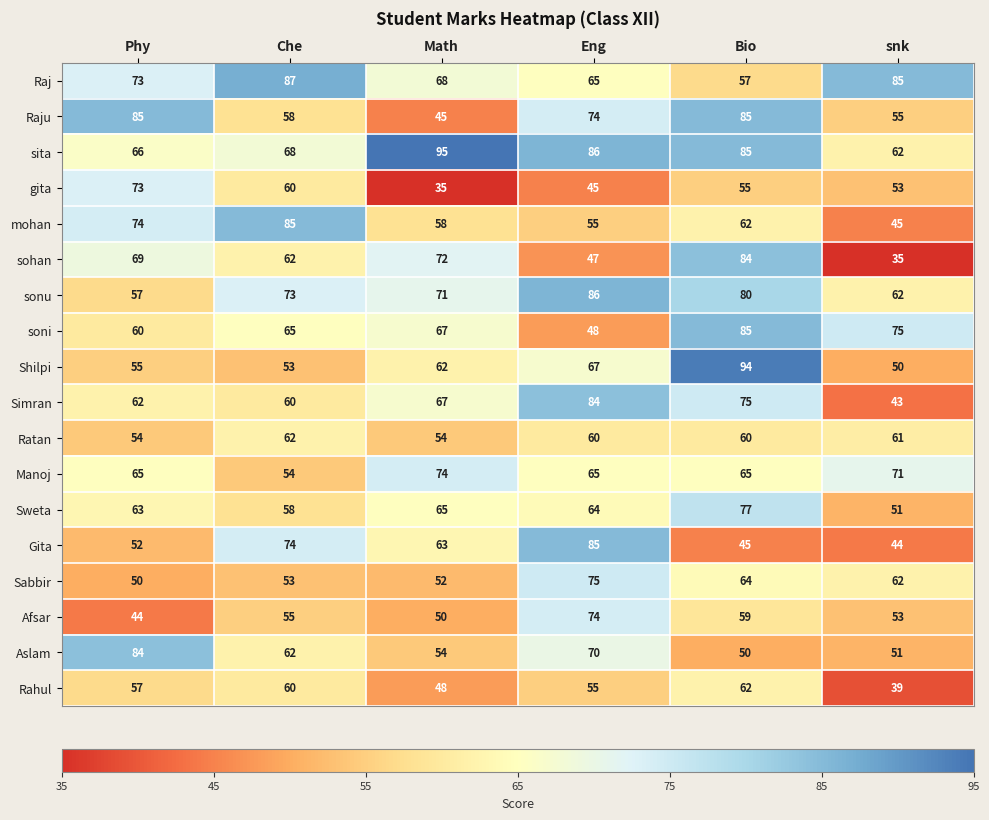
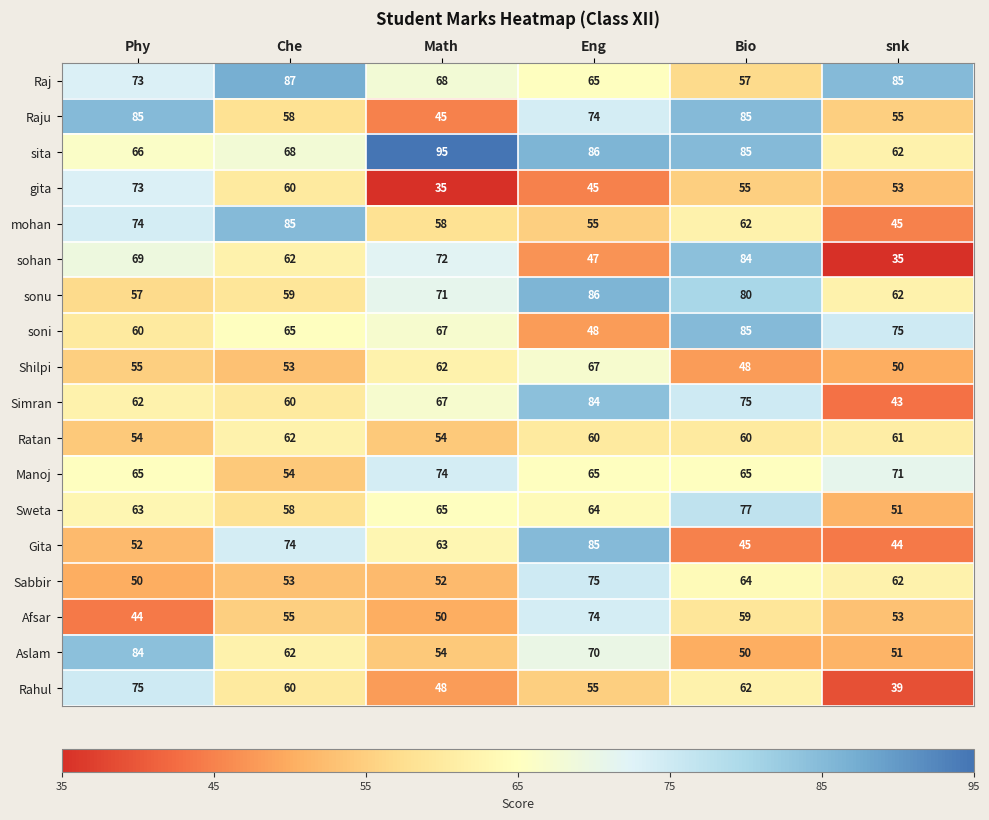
sonu, Che: 73 -> 59
Shilpi, Bio: 94 -> 48
Rahul, Phy: 57 -> 75
